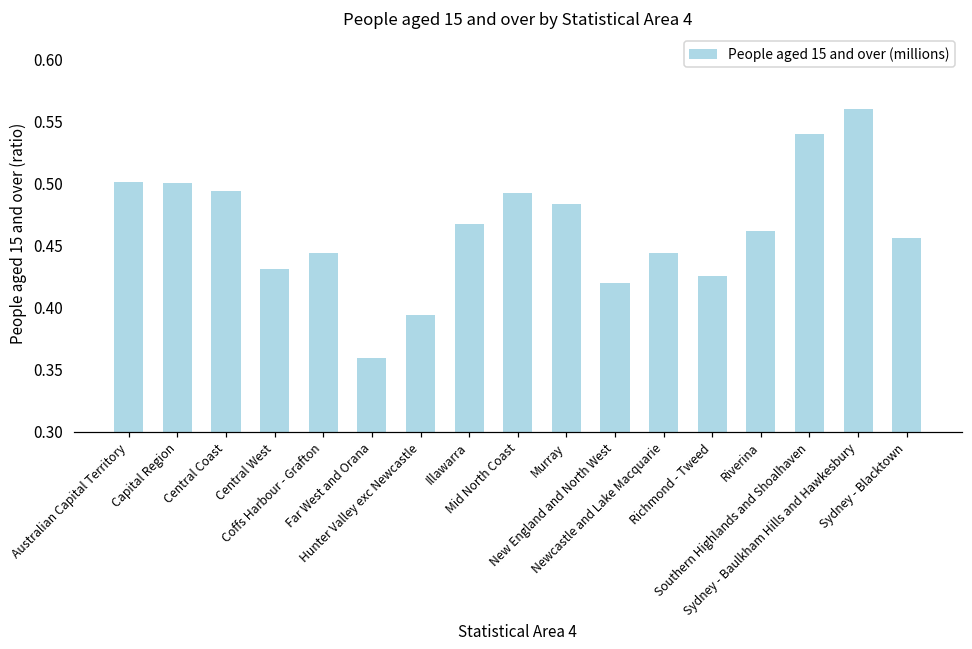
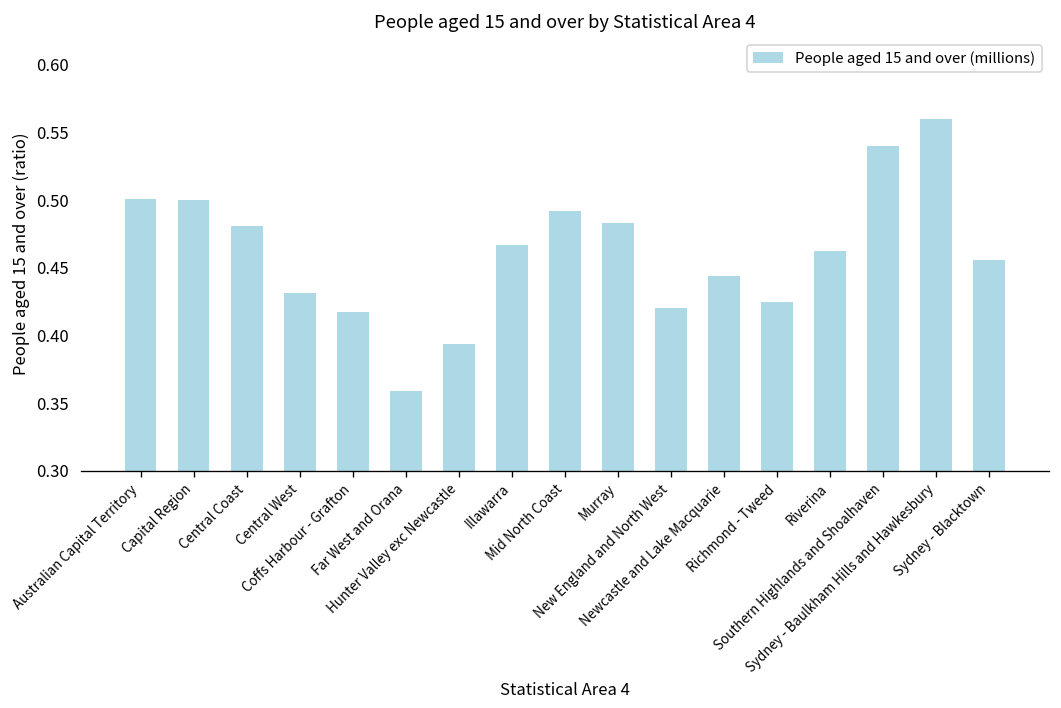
Central Coast: 0.494 -> 0.481
Coffs Harbour - Grafton: 0.444 -> 0.417
